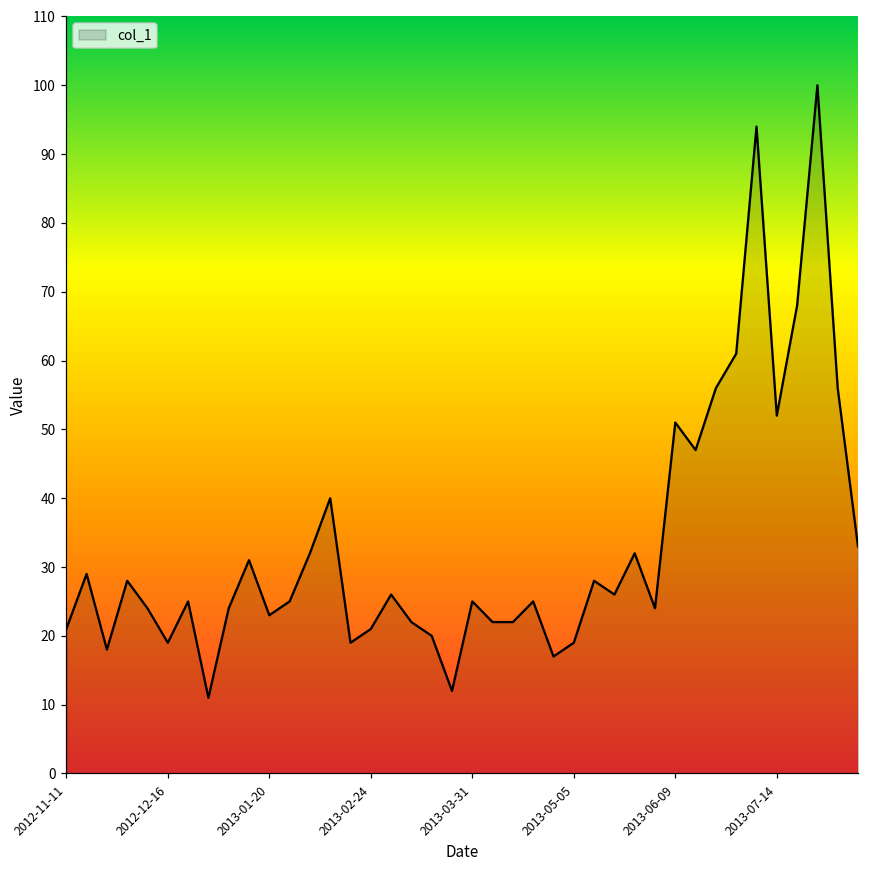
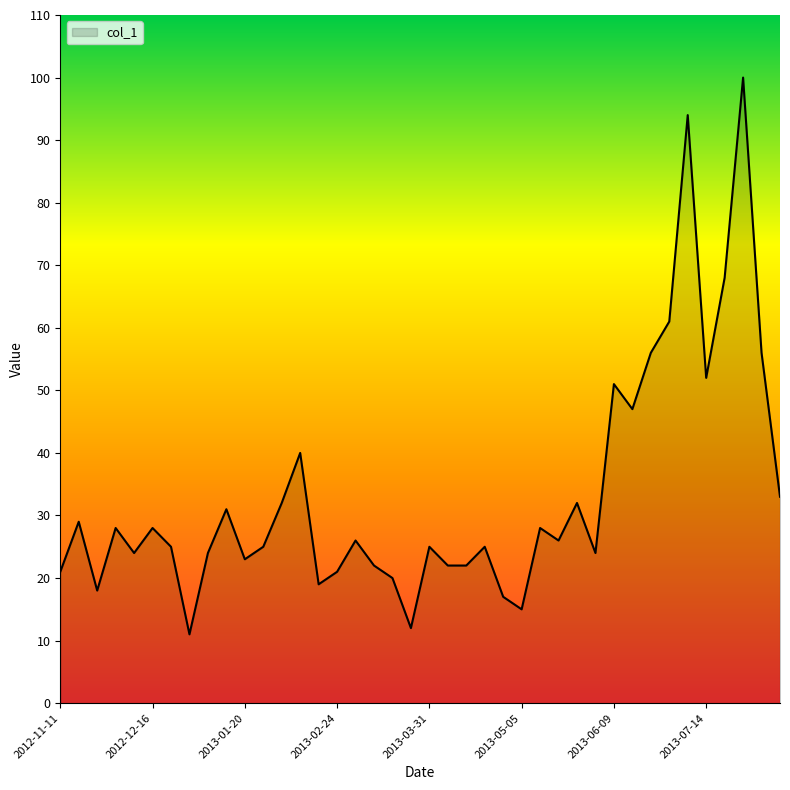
2012-12-16: 19 -> 28
2013-05-05: 19 -> 15
